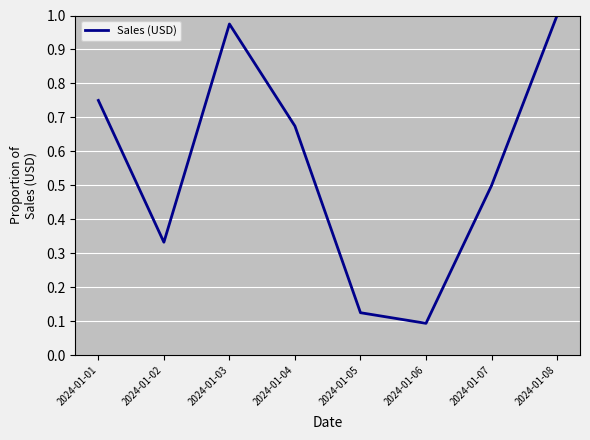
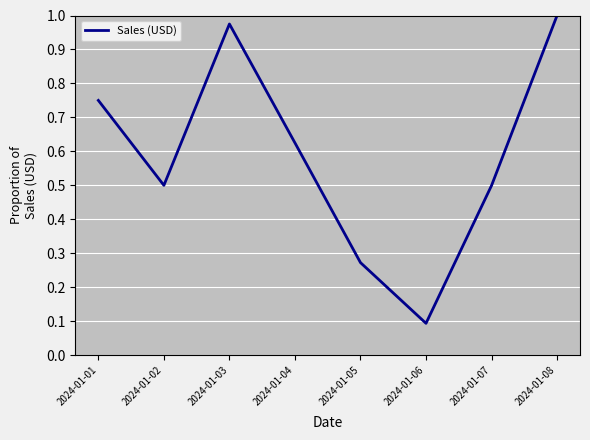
2024-01-02: 0.33 -> 0.50
2024-01-04: 0.67 -> 0.63
2024-01-05: 0.13 -> 0.27
